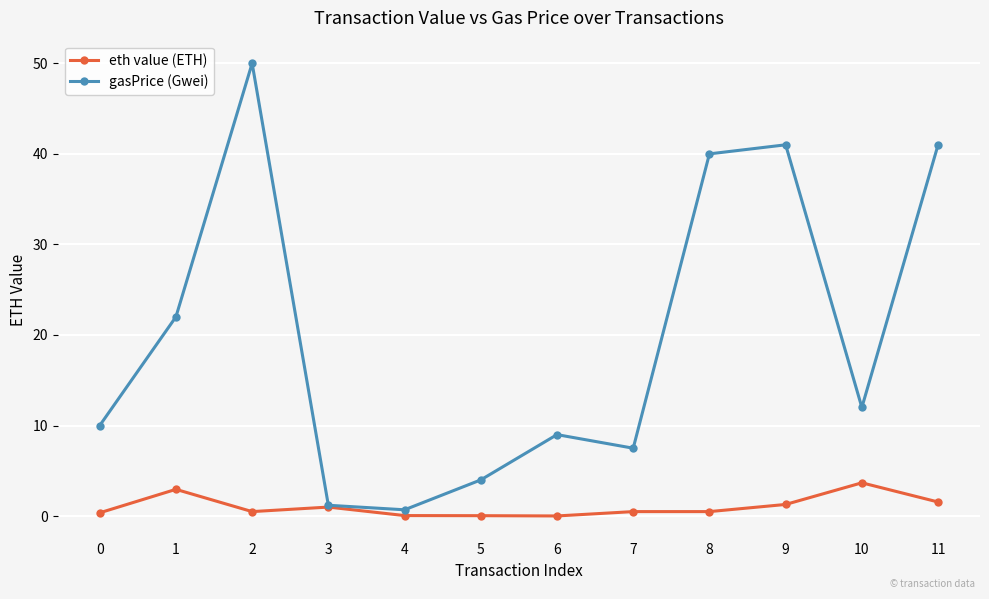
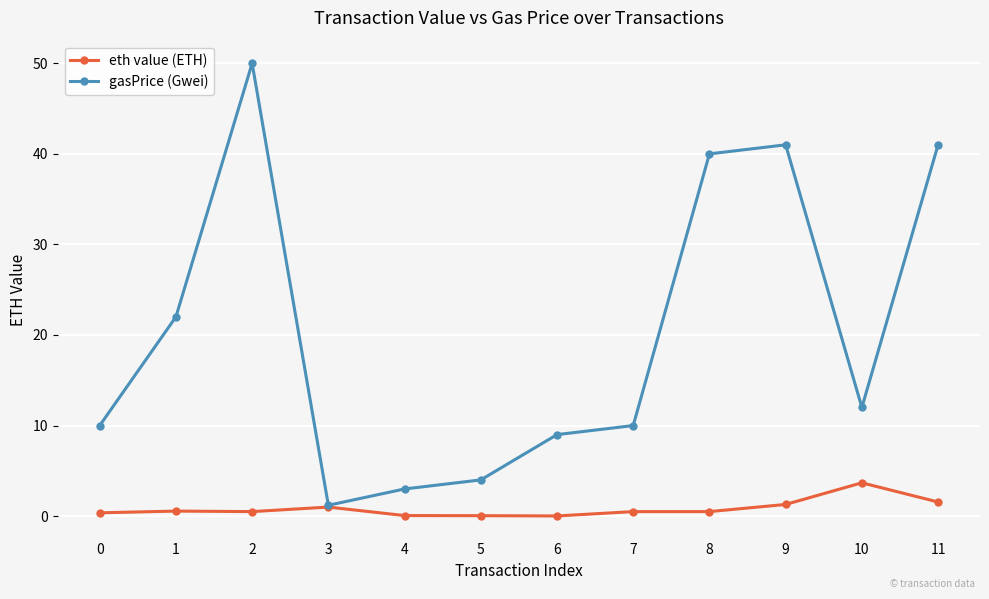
eth value (ETH), 1: 3 -> 1
gasPrice (Gwei), 4: 1 -> 3
gasPrice (Gwei), 7: 8 -> 10
